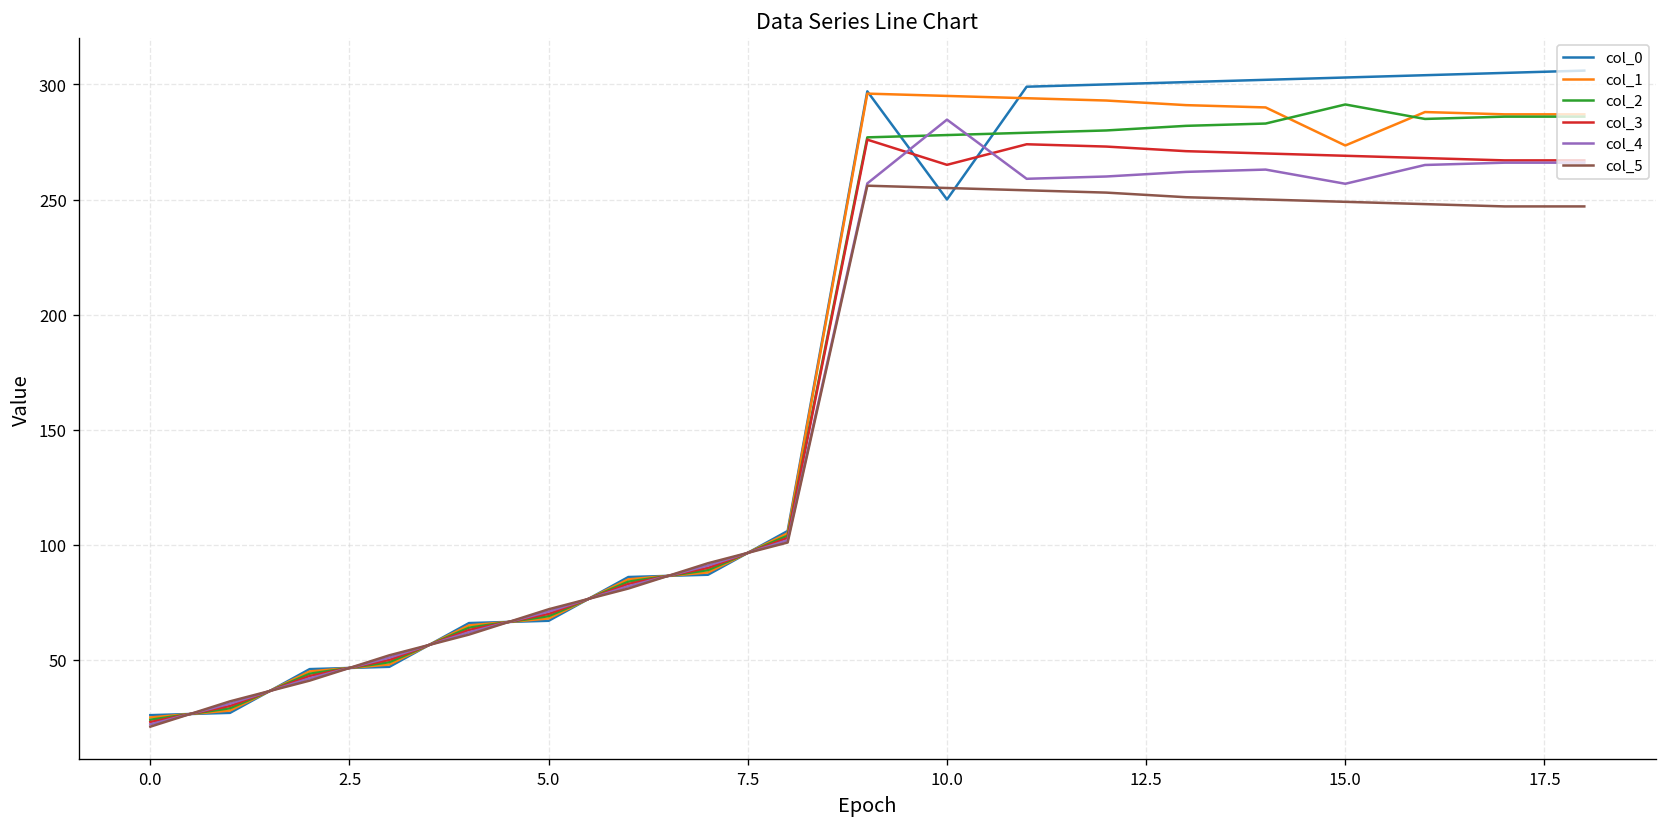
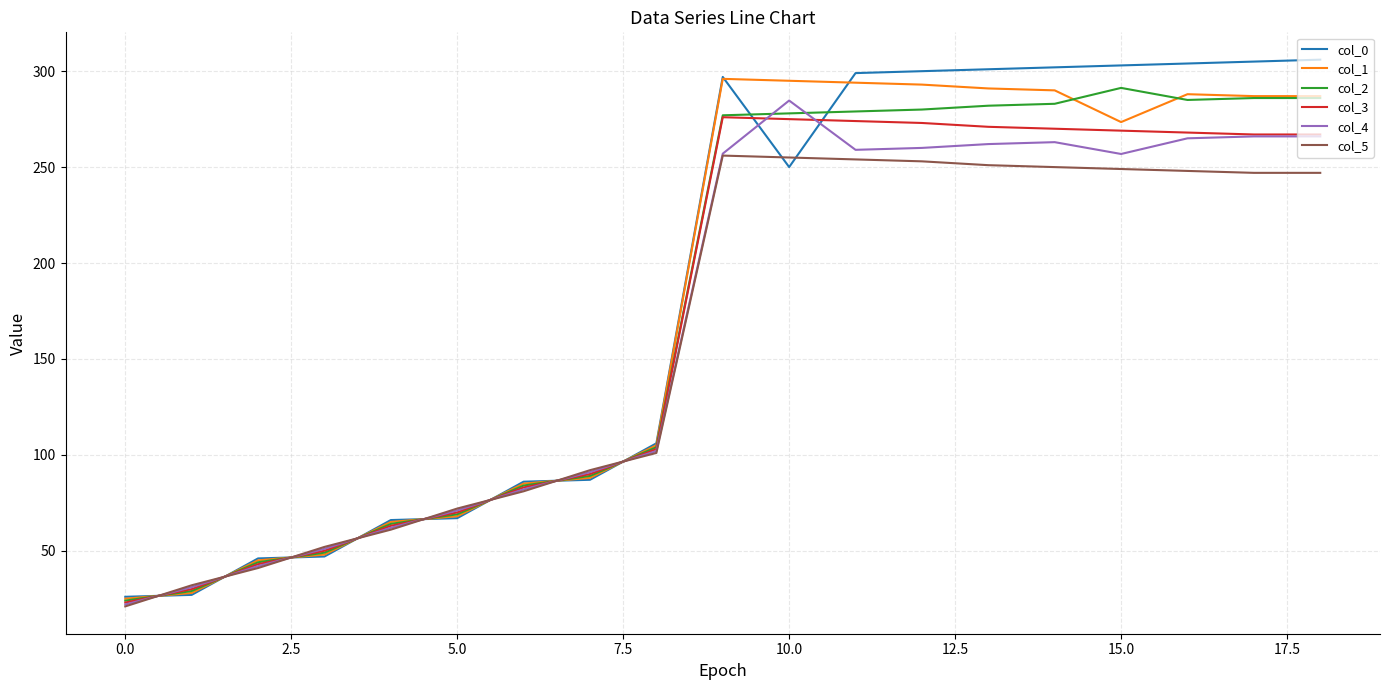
col_3, 10.0: 265 -> 275
